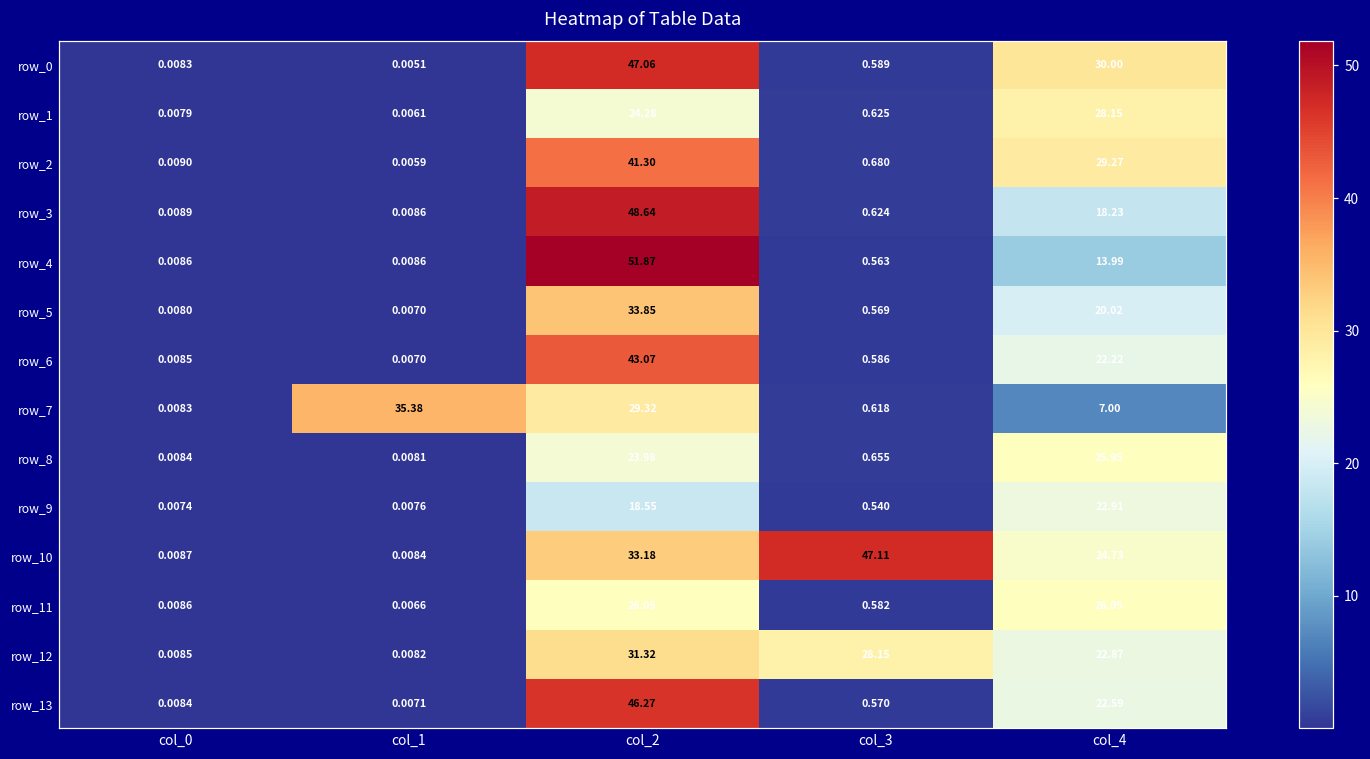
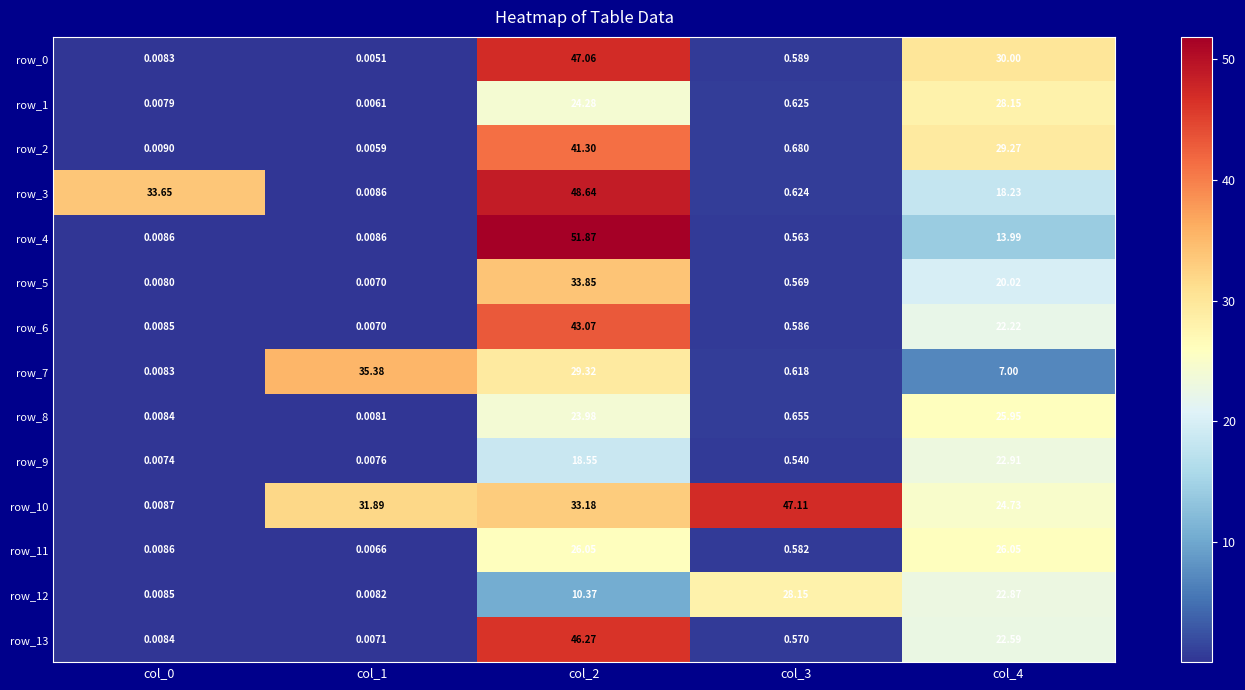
row_3, col_0: 0.0089 -> 33.65
row_10, col_1: 0.0084 -> 31.89
row_12, col_2: 31.32 -> 10.37
